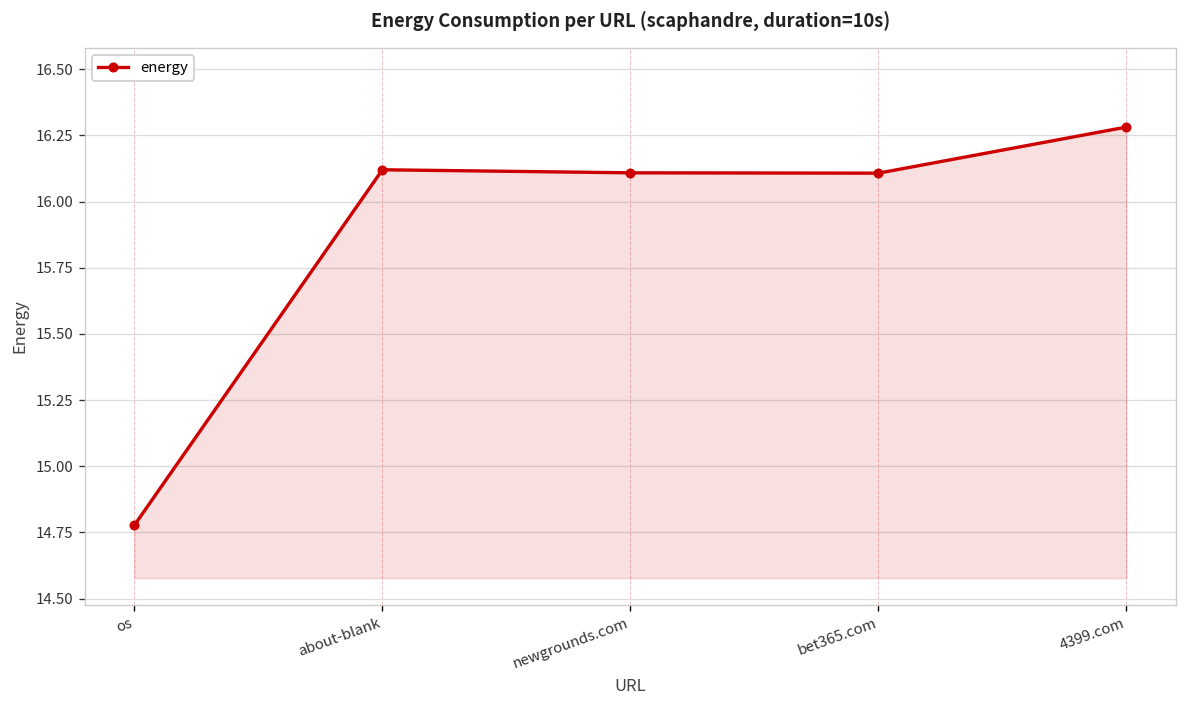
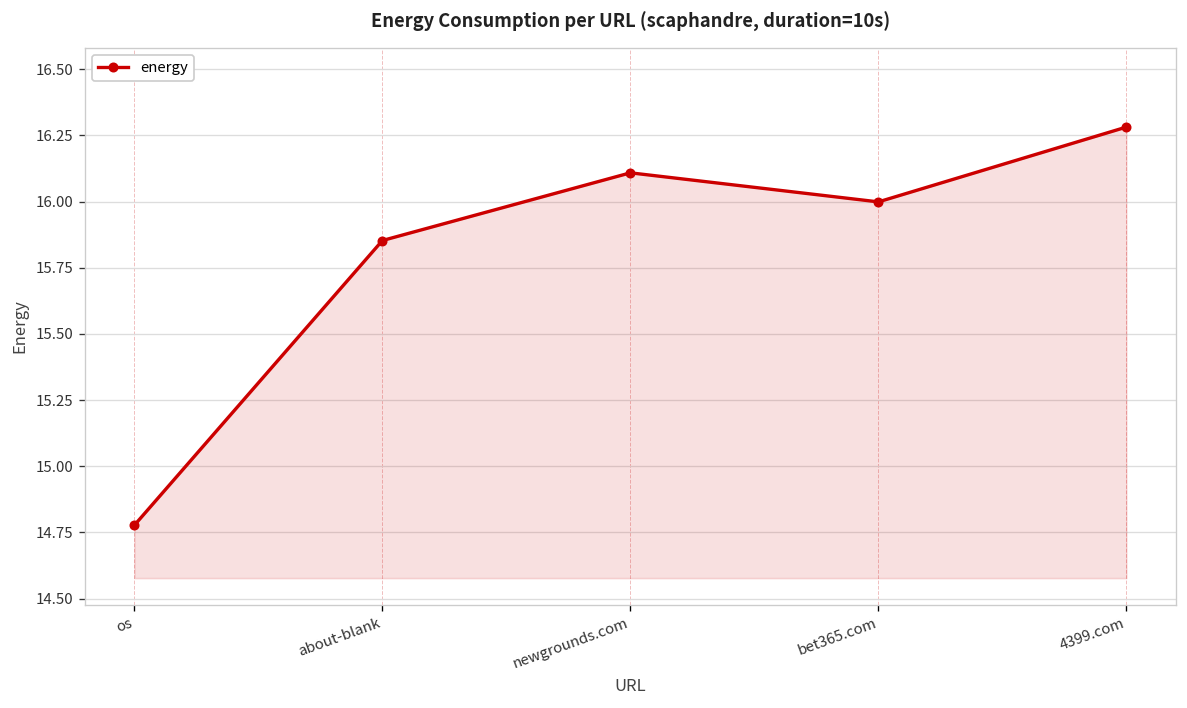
about-blank: 16.12 -> 15.85
bet365.com: 16.11 -> 16.00
